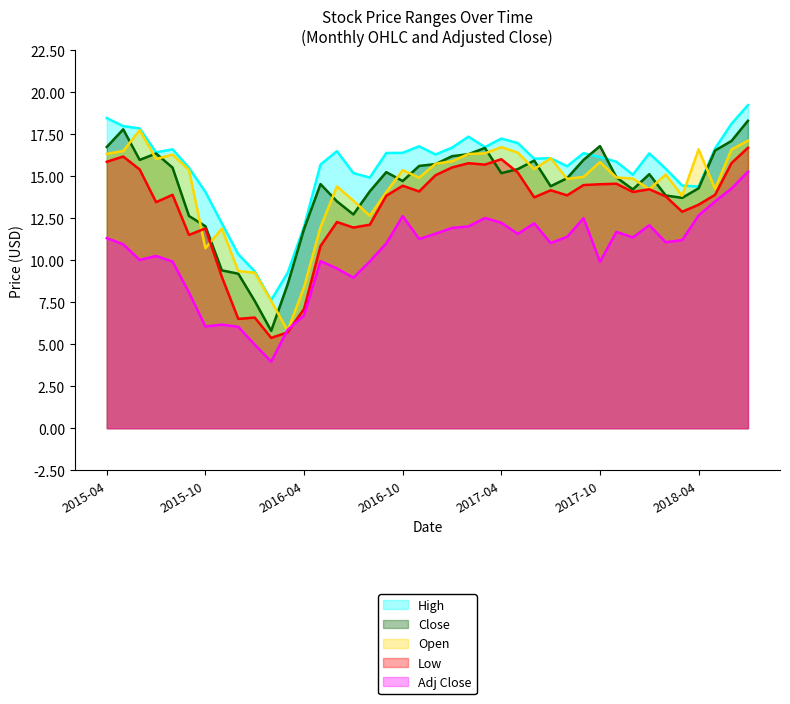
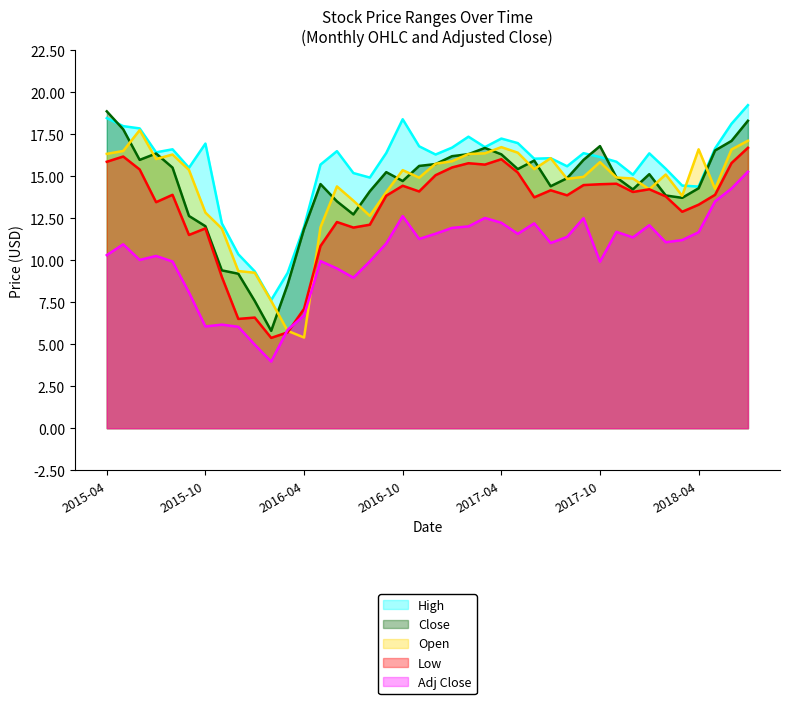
Close, 2015-04: 16.8 -> 18.9
Adj Close, 2015-04: 11.3 -> 10.3
High, 2015-10: 14.1 -> 17.0
Open, 2015-10: 10.7 -> 12.8
Open, 2016-04: 8.4 -> 5.4
High, 2016-10: 16.4 -> 18.4
Close, 2017-04: 15.2 -> 16.3
Adj Close, 2018-04: 12.7 -> 11.7
